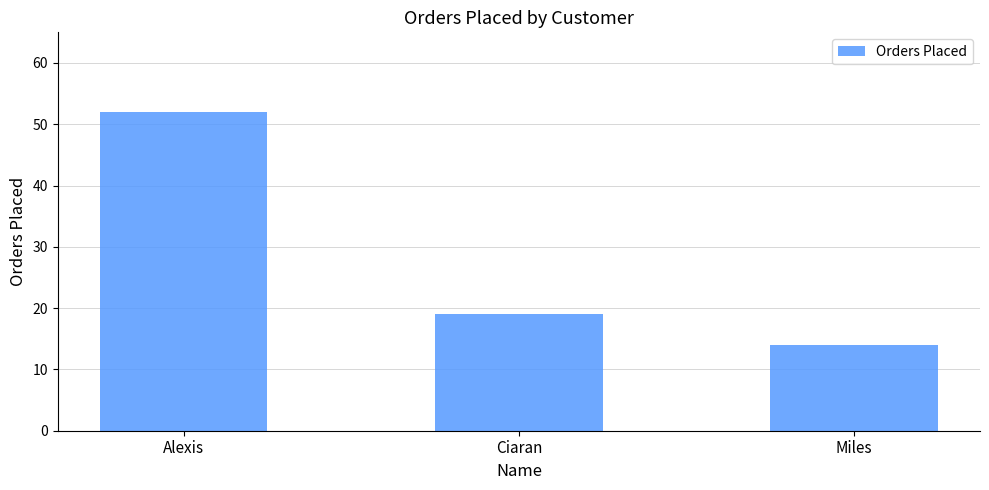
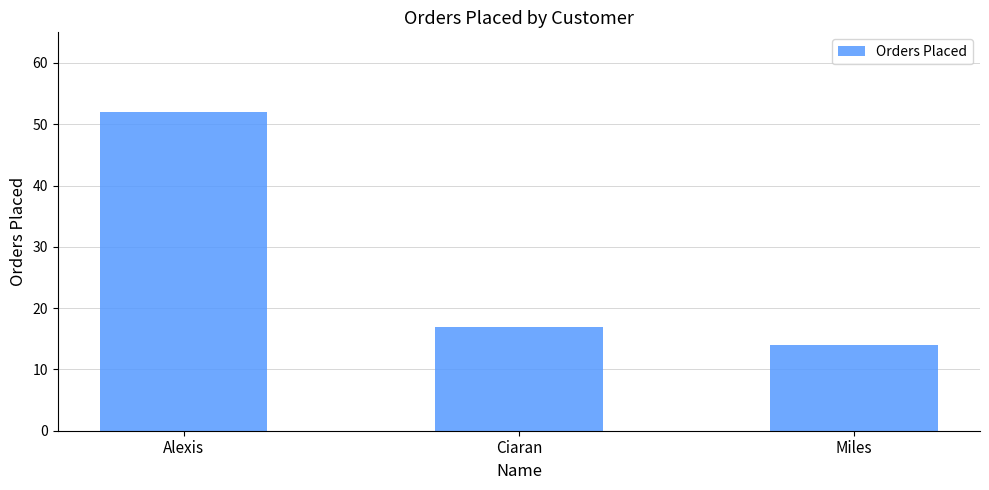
Ciaran: 19 -> 17
